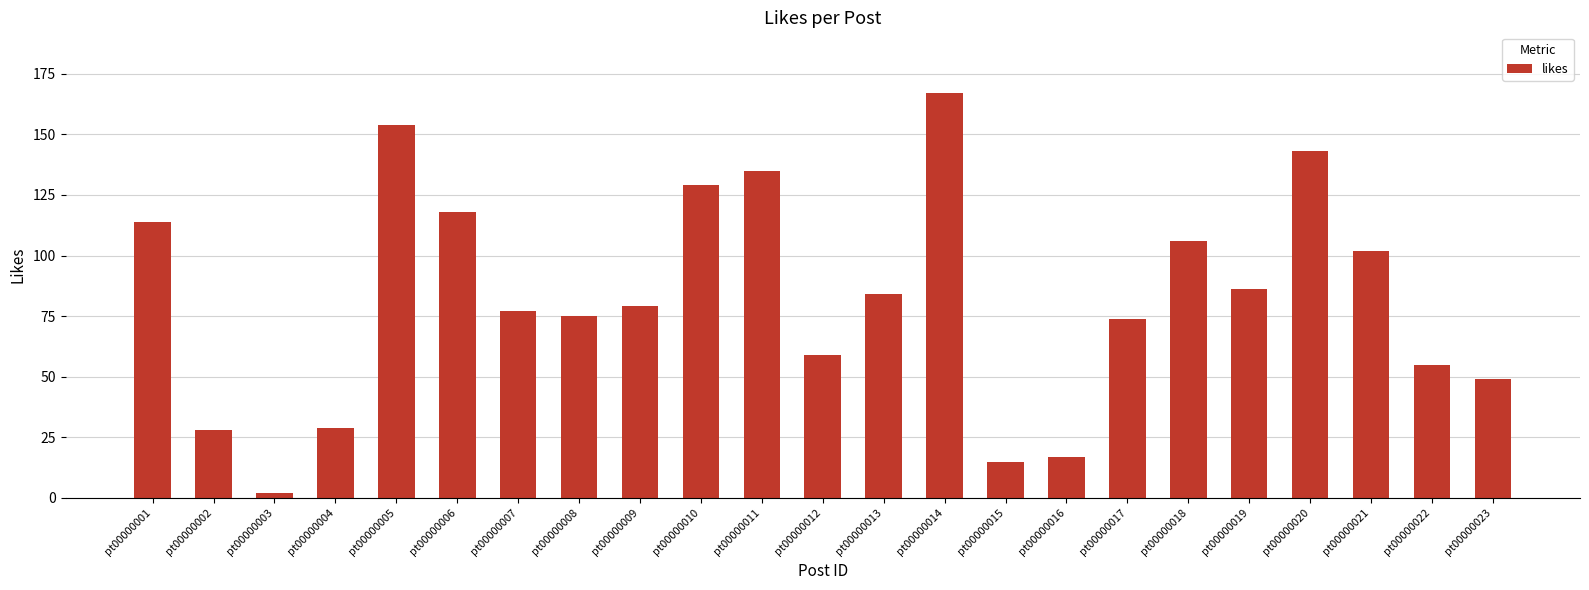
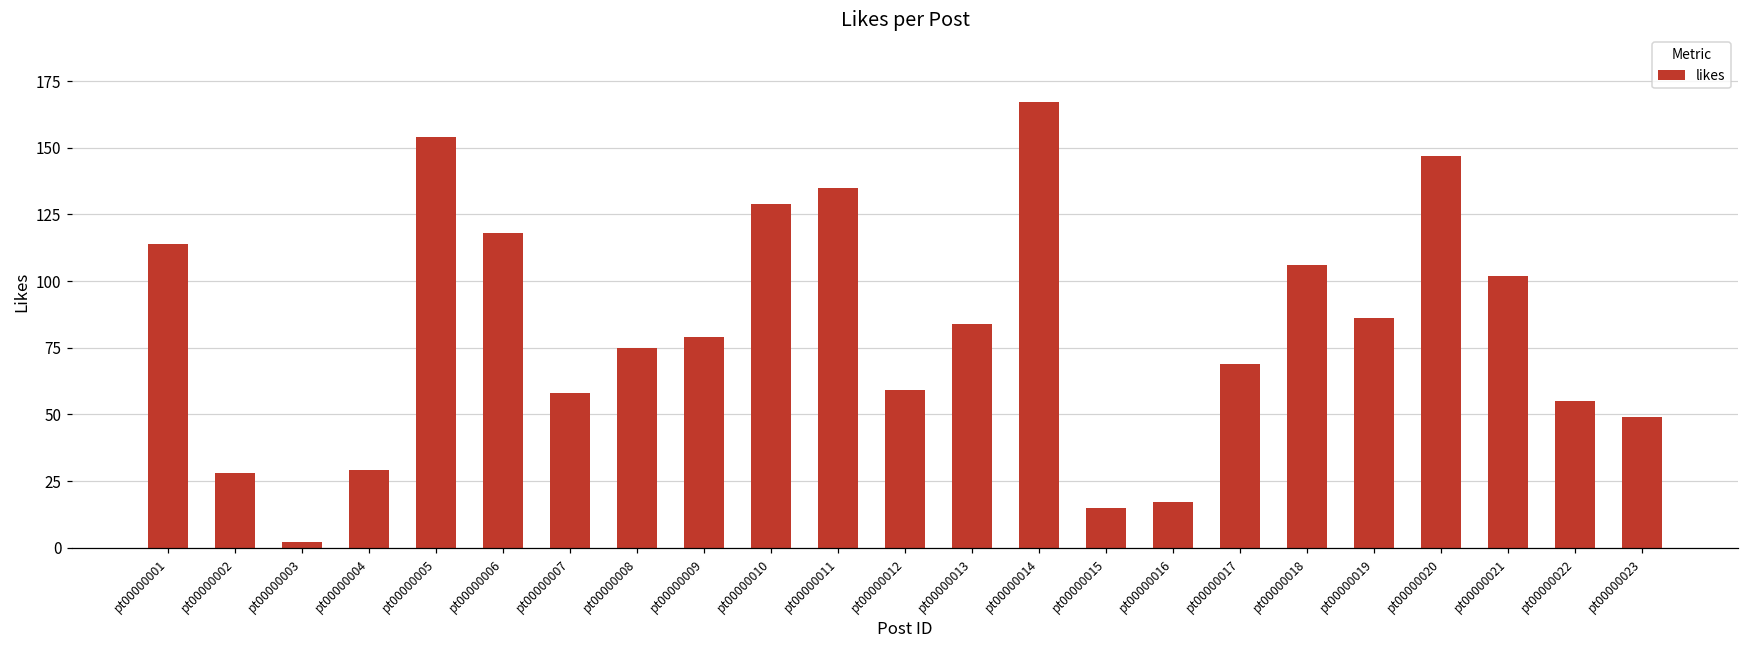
pt00000007: 77 -> 58
pt00000017: 74 -> 69
pt00000020: 143 -> 147
